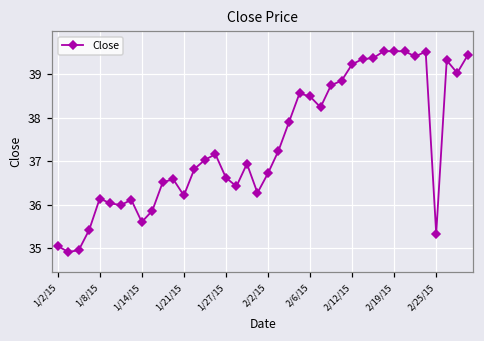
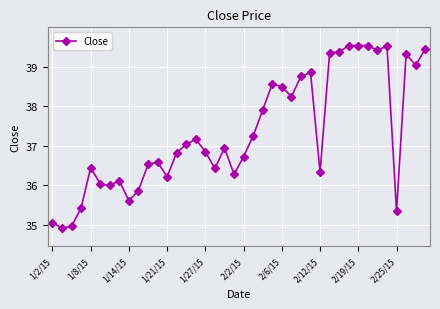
1/8/15: 36.1 -> 36.4
1/27/15: 36.6 -> 36.8
2/12/15: 39.2 -> 36.3
